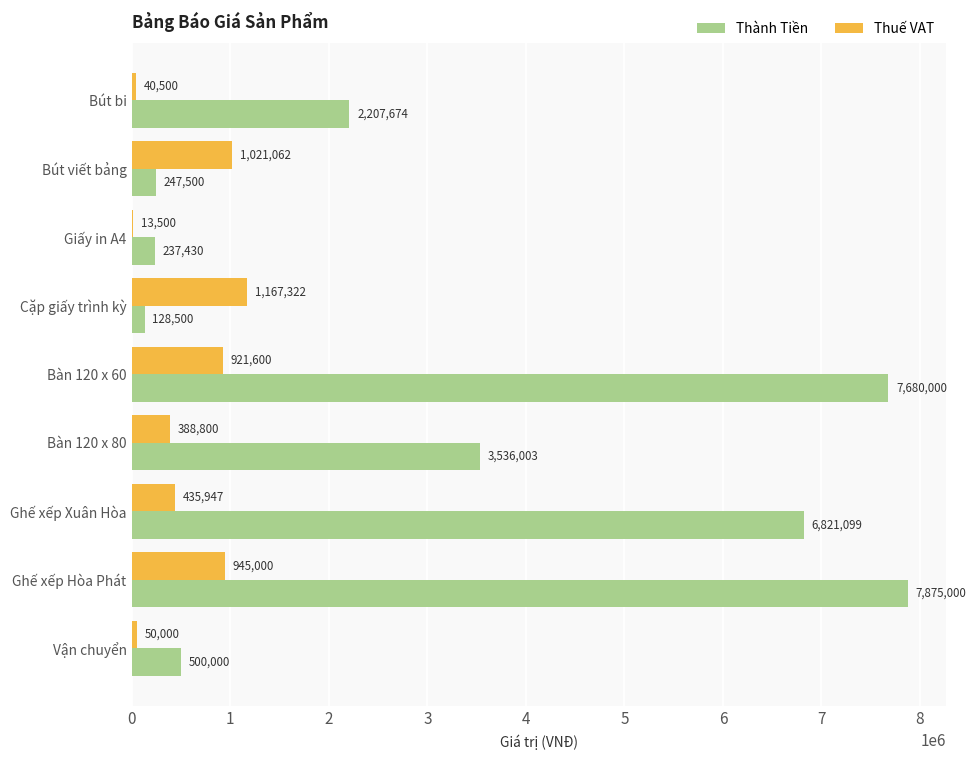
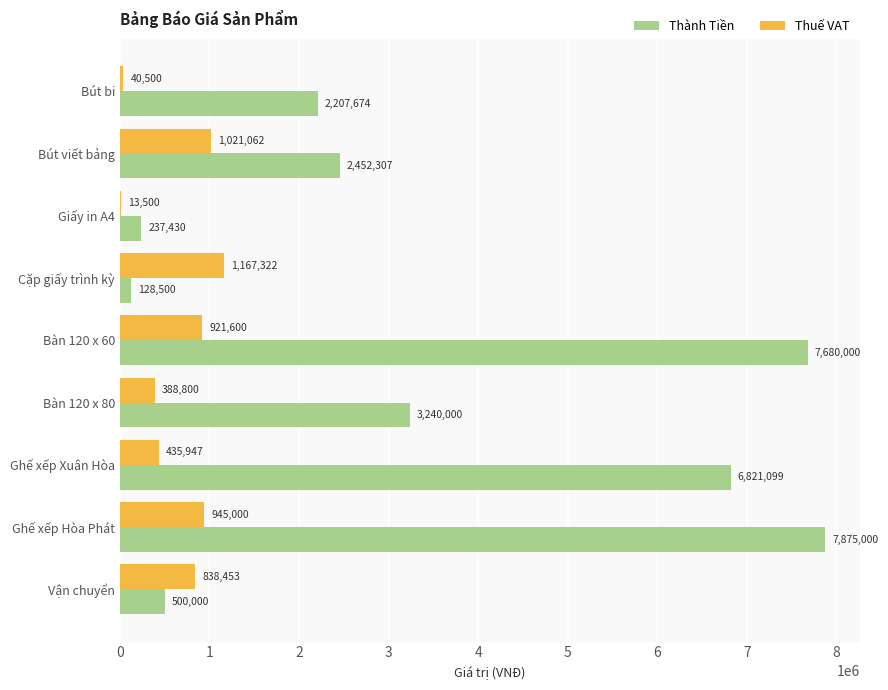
Thành Tiền, Bút viết bảng: 247,500 -> 2,452,307
Thành Tiền, Bàn 120 x 80: 3,536,003 -> 3,240,000
Thuế VAT, Vận chuyển: 50,000 -> 838,453
